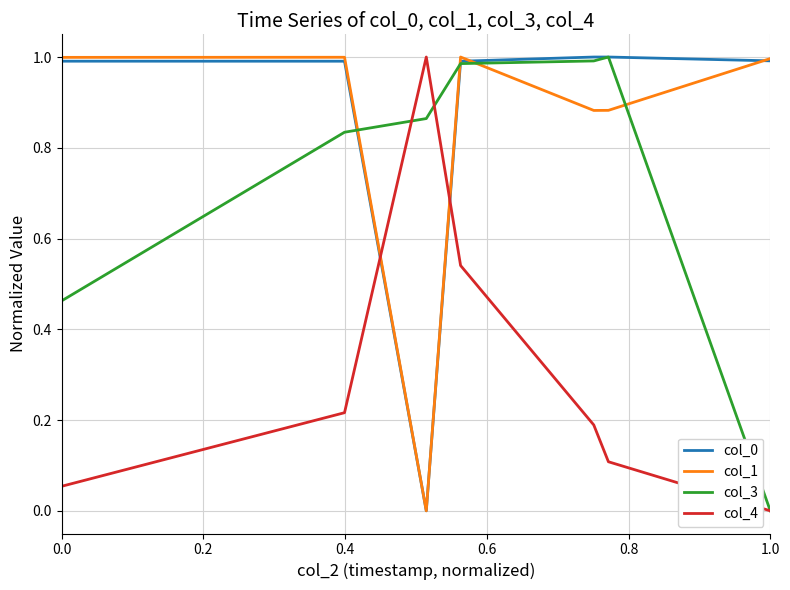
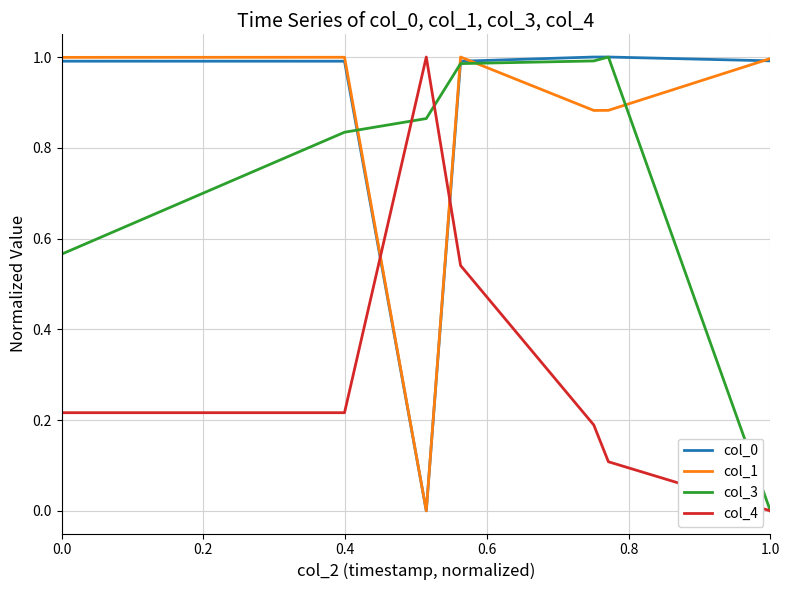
col_3, 0.0: 0.46 -> 0.57
col_4, 0.0: 0.05 -> 0.22
